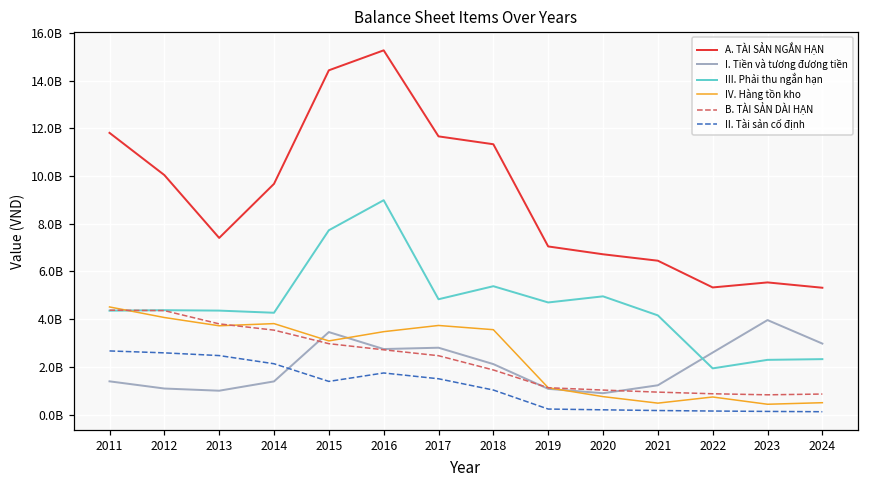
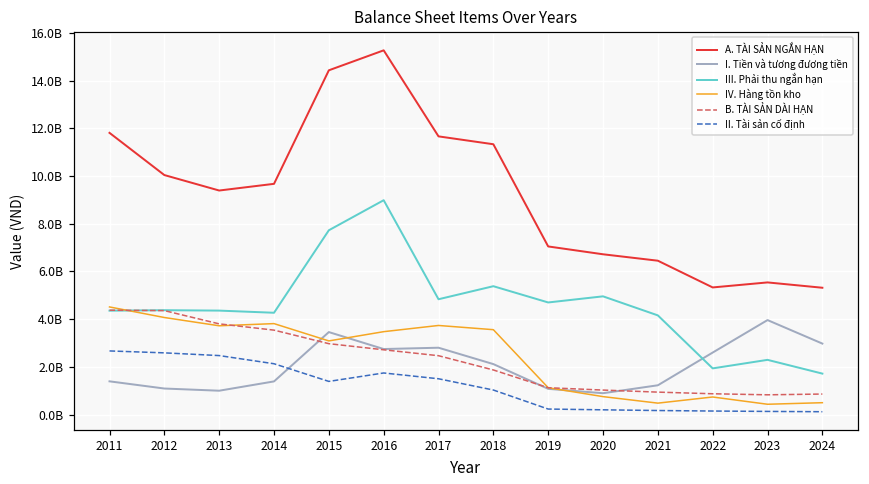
A. TÀI SẢN NGẮN HẠN, 2013: 7400000000 -> 9400000000
III. Phải thu ngắn hạn, 2024: 2300000000 -> 1700000000
